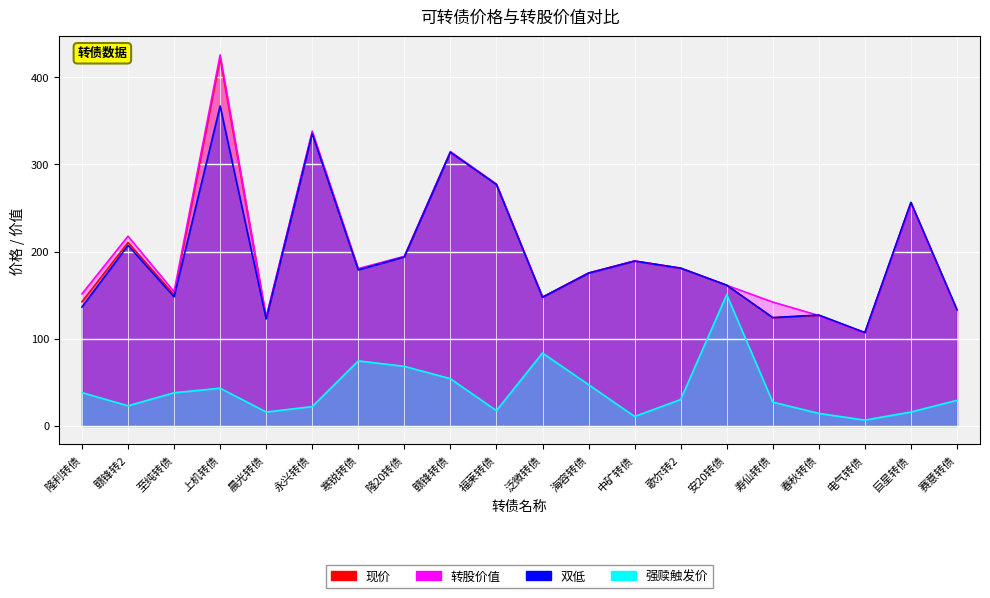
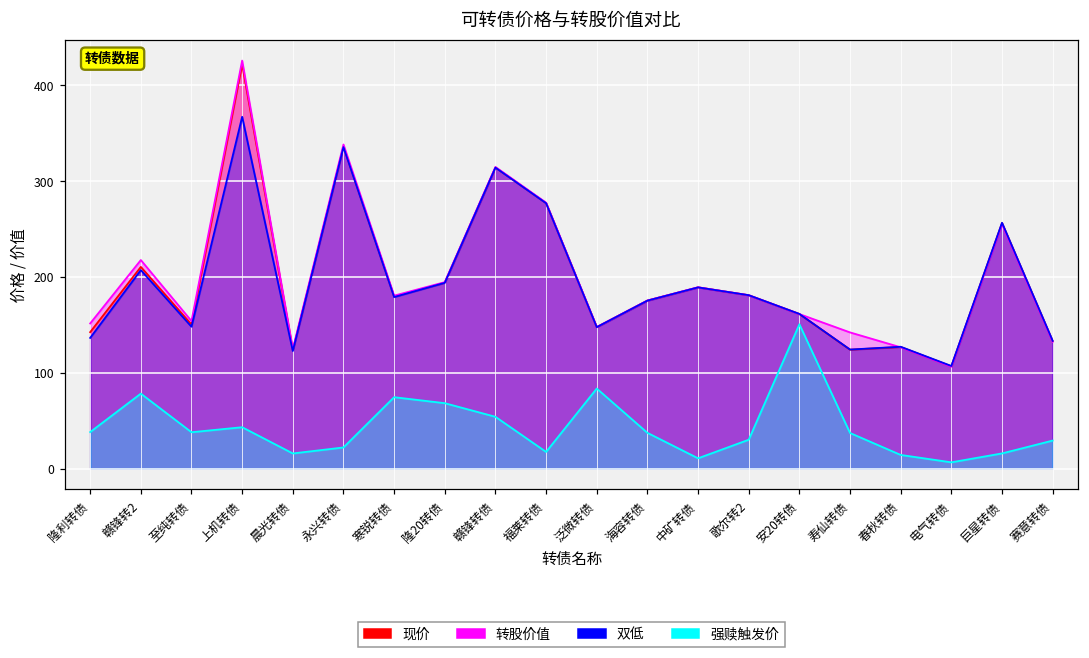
强赎触发价, 赣锋转2: 20 -> 80
强赎触发价, 海容转债: 50 -> 40
强赎触发价, 寿仙转债: 30 -> 40
